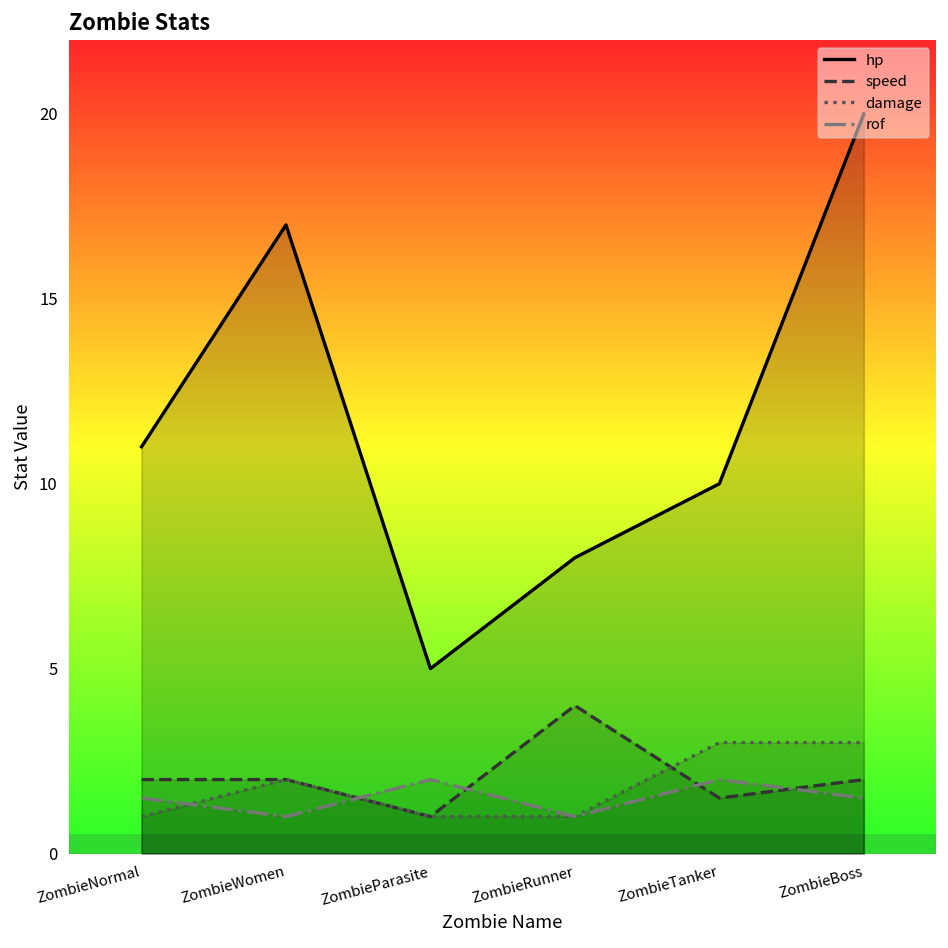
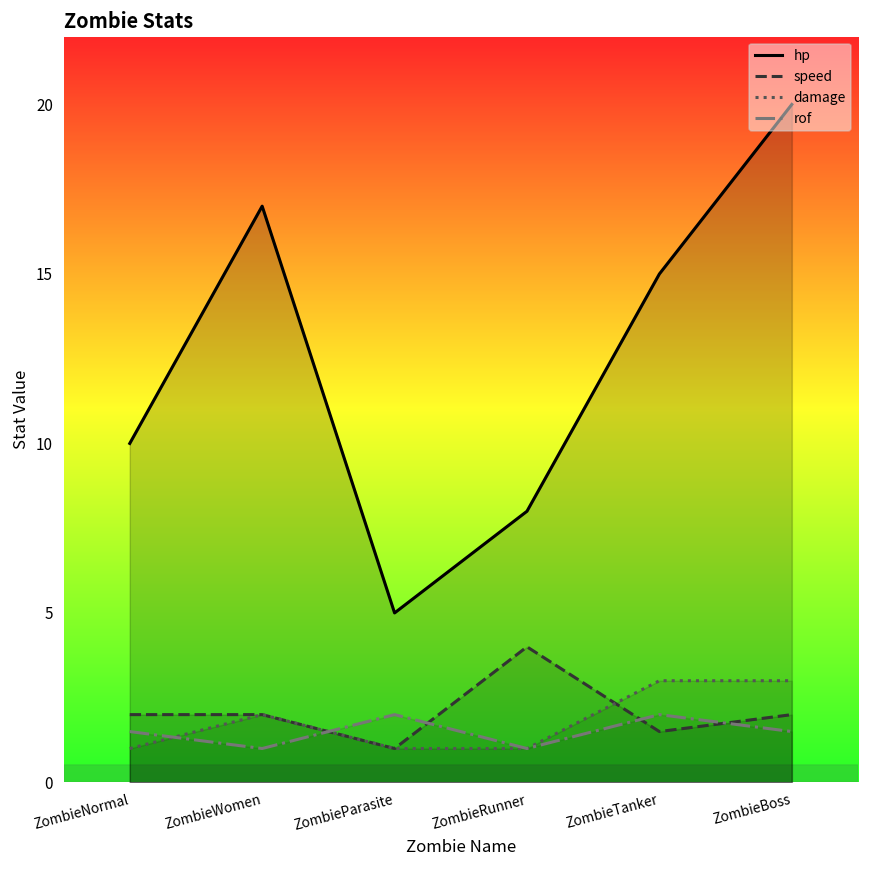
hp, ZombieNormal: 11 -> 10
hp, ZombieTanker: 10 -> 15
